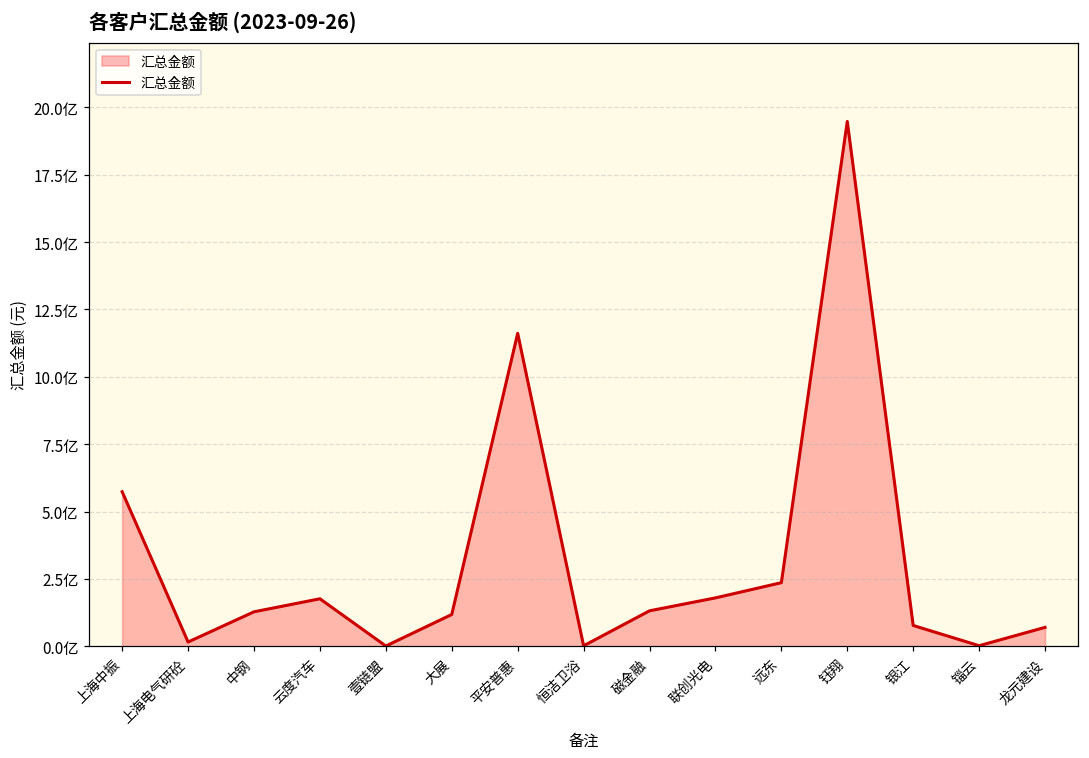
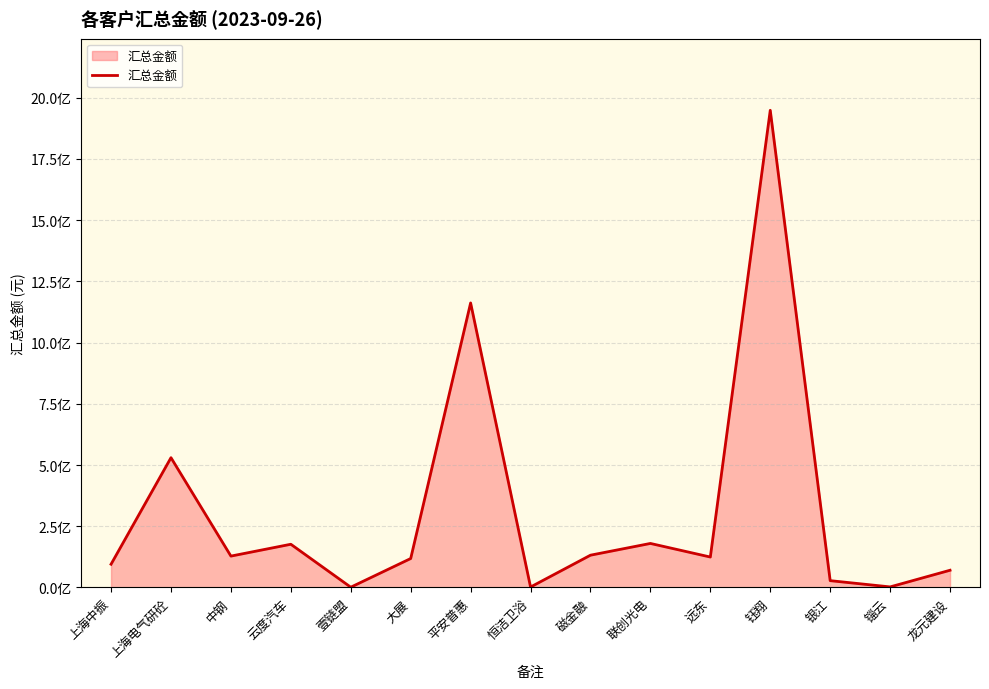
上海中振: 5.7亿 -> 1.0亿
上海电气研砼: 0.2亿 -> 5.3亿
远东: 2.4亿 -> 1.2亿
银江: 0.8亿 -> 0.3亿
